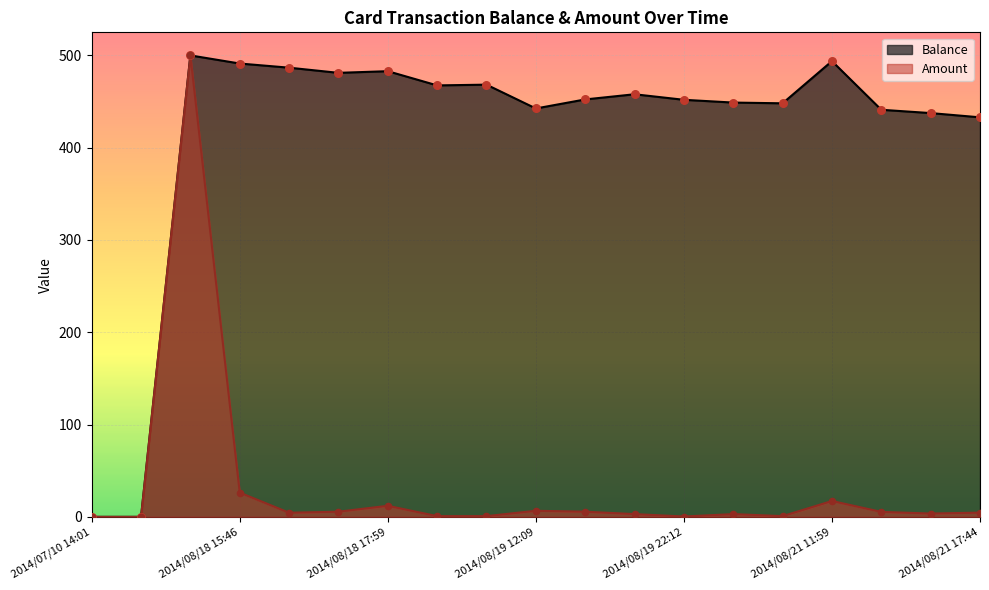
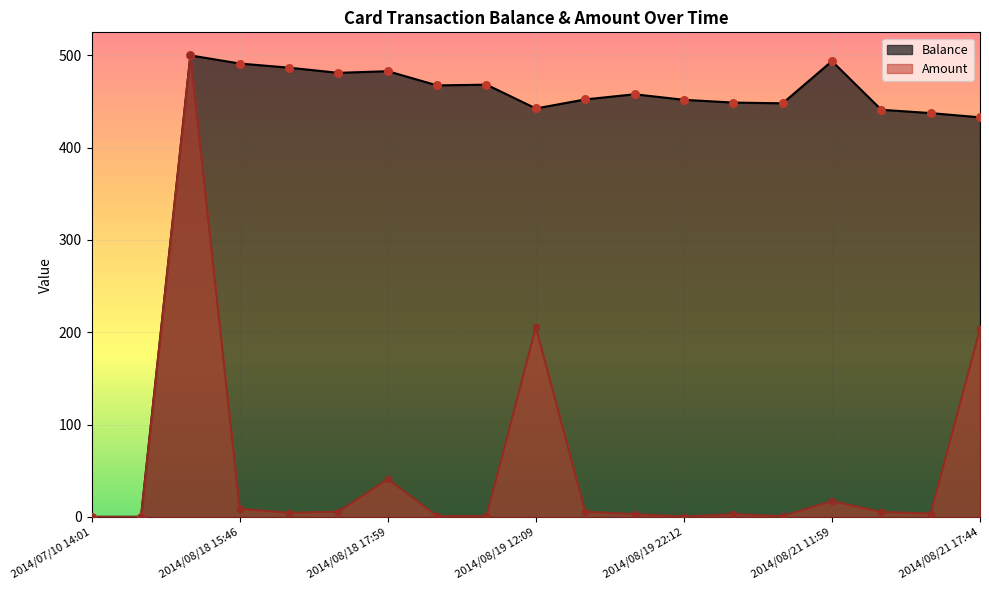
Amount, 2014/08/18 15:46: 30 -> 10
Amount, 2014/08/18 17:59: 10 -> 40
Amount, 2014/08/19 12:09: 10 -> 210
Amount, 2014/08/21 17:44: 0 -> 200
